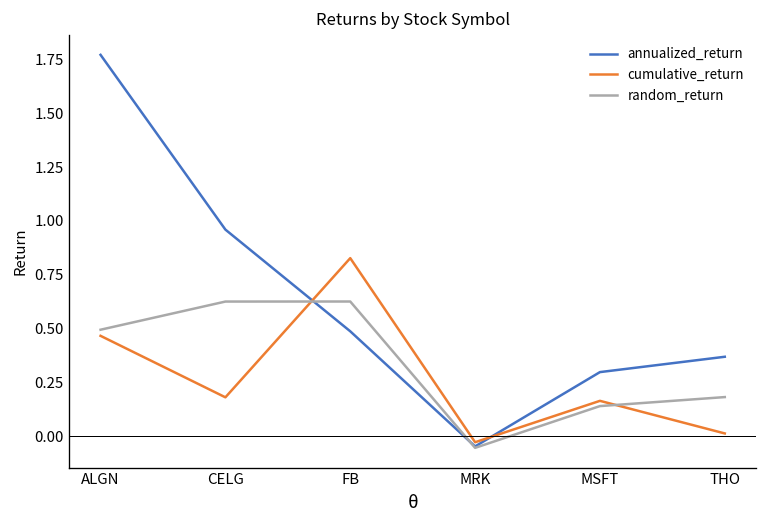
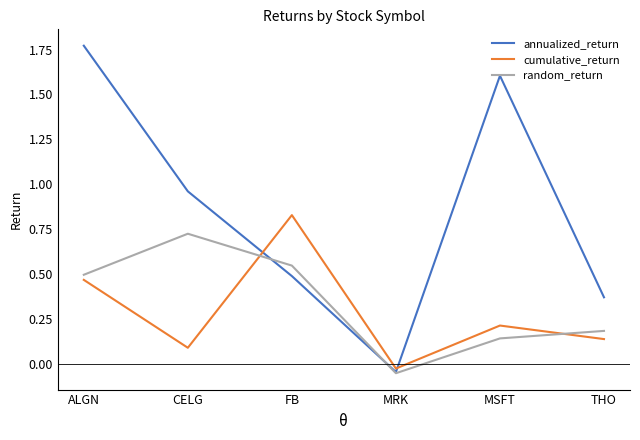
cumulative_return, CELG: 0.18 -> 0.09
random_return, CELG: 0.63 -> 0.72
random_return, FB: 0.63 -> 0.55
annualized_return, MSFT: 0.30 -> 1.60
cumulative_return, MSFT: 0.16 -> 0.21
cumulative_return, THO: 0.01 -> 0.14
